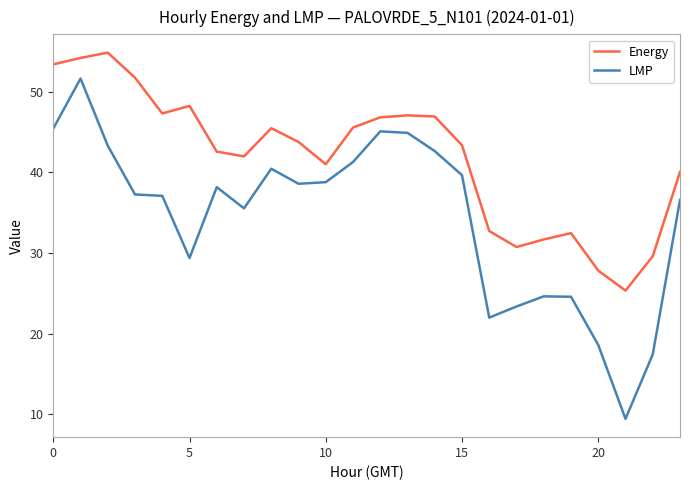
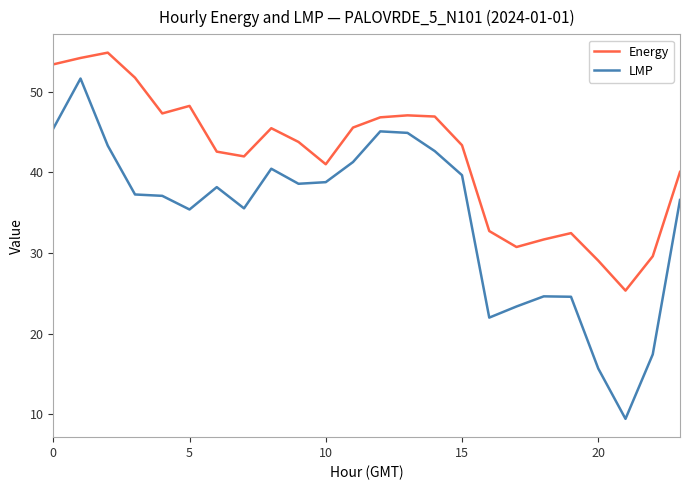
LMP, 5: 29 -> 35
Energy, 20: 28 -> 29
LMP, 20: 19 -> 16
